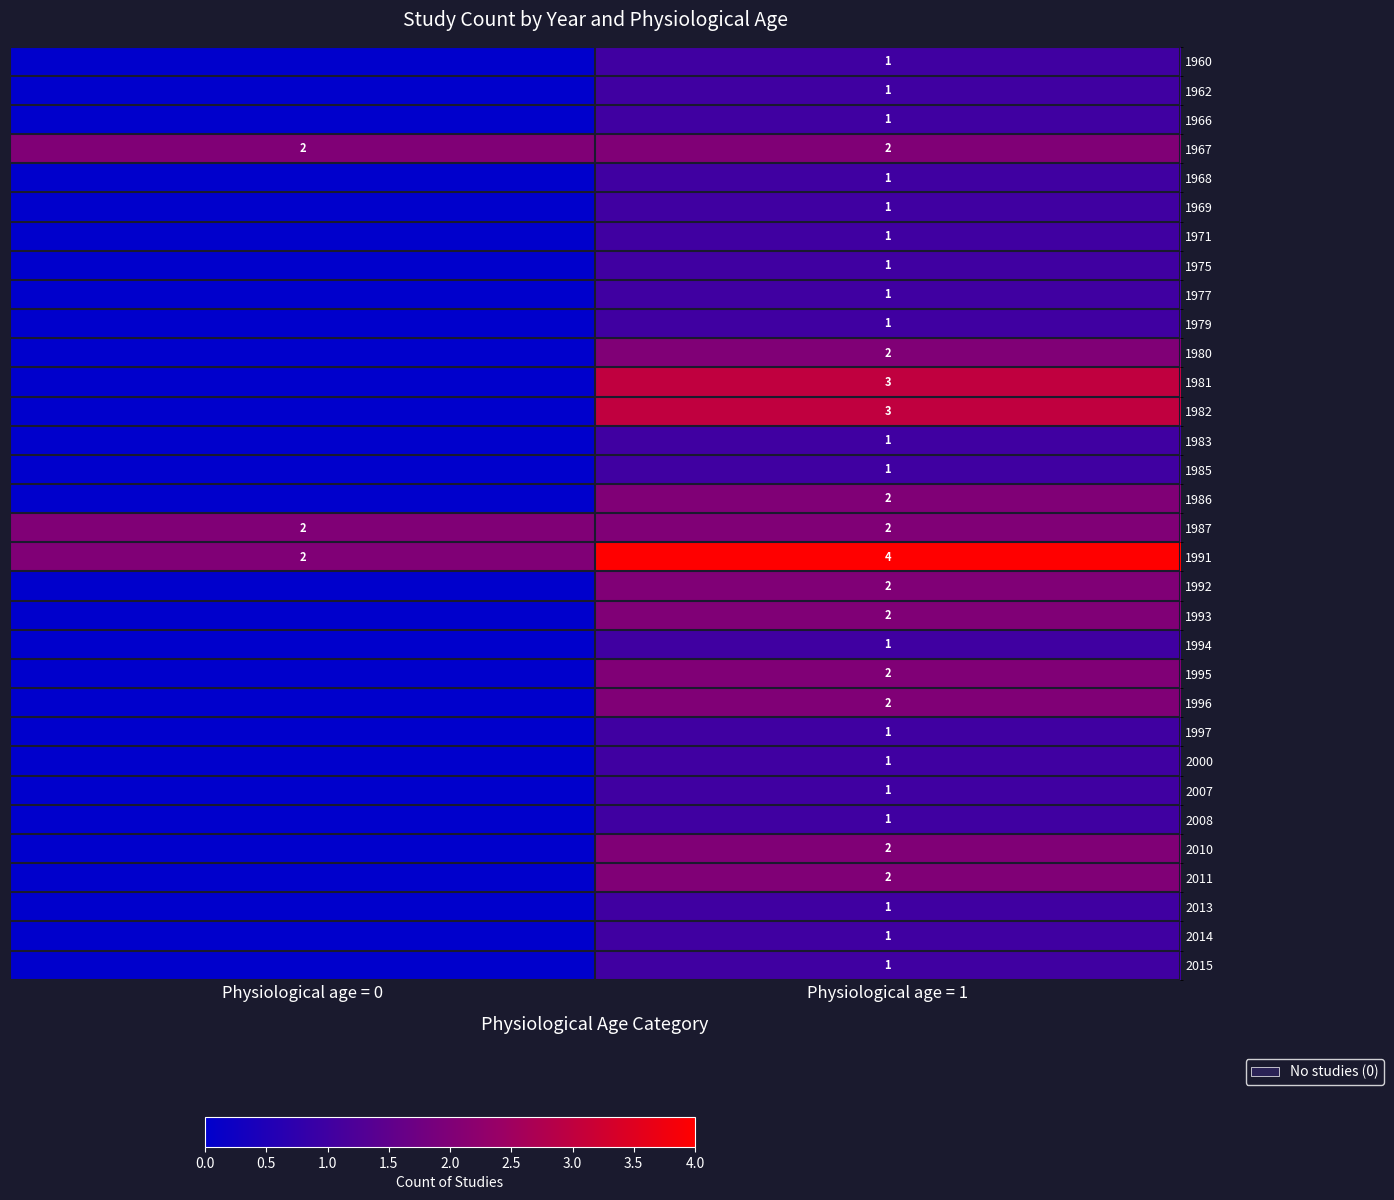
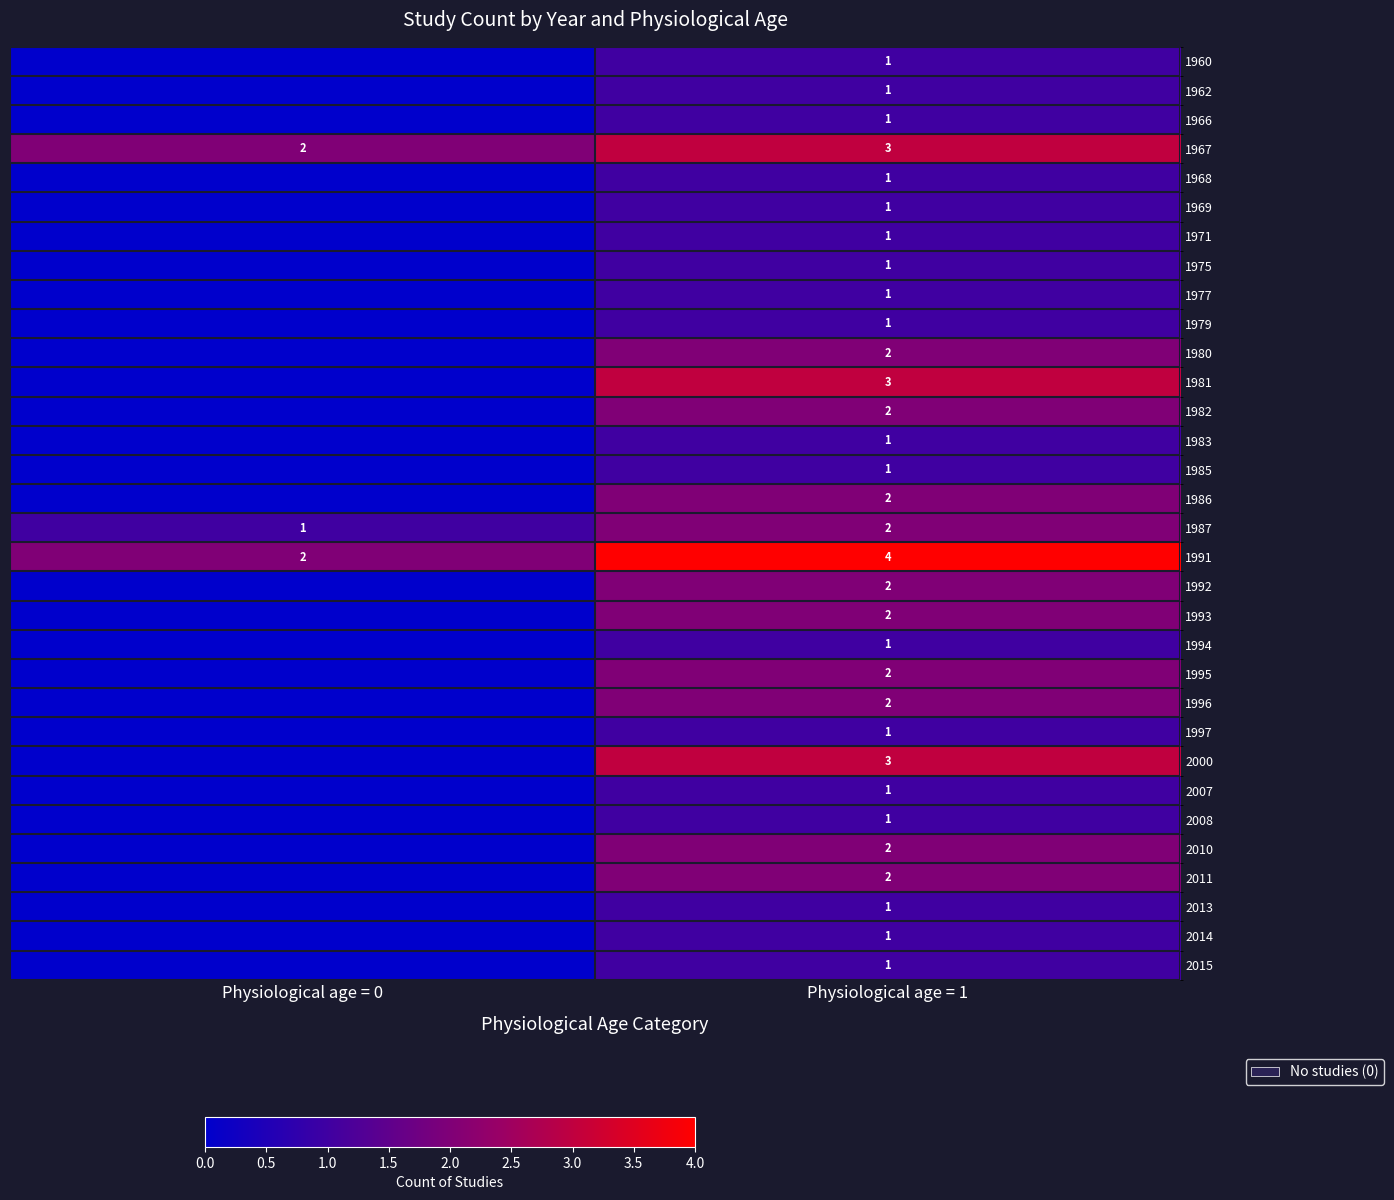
1967, Physiological age = 1: 2 -> 3
1982, Physiological age = 1: 3 -> 2
1987, Physiological age = 0: 2 -> 1
2000, Physiological age = 1: 1 -> 3
